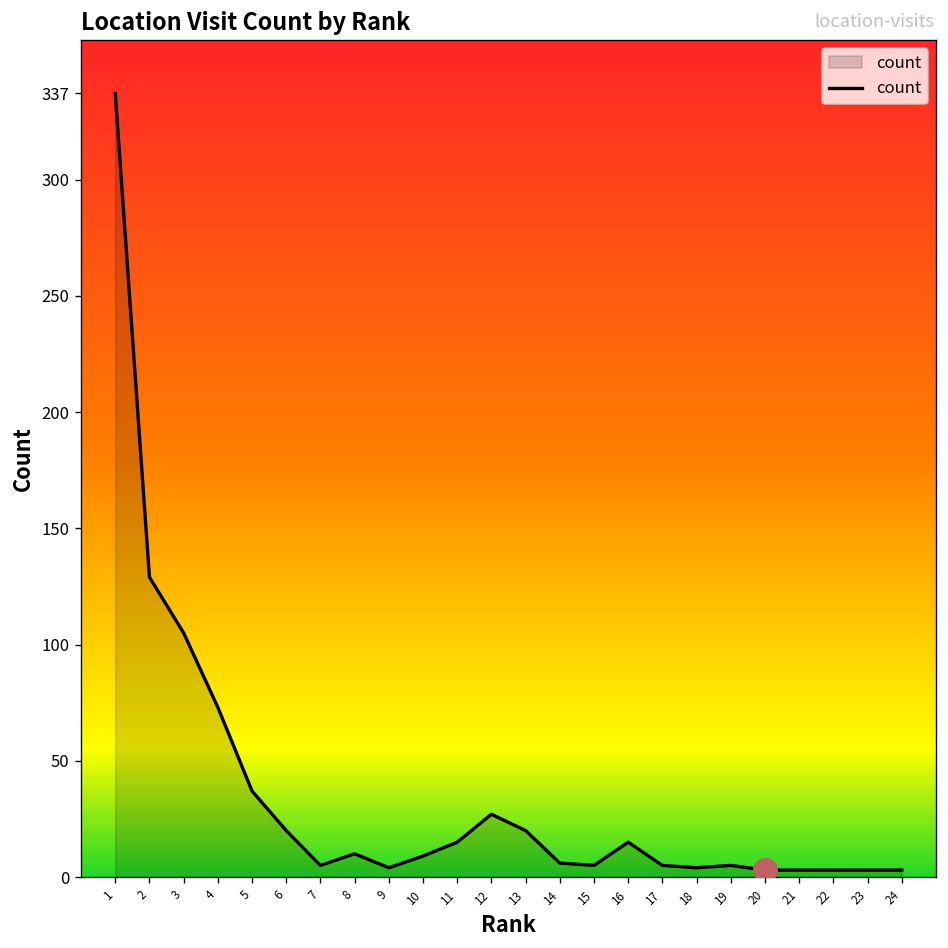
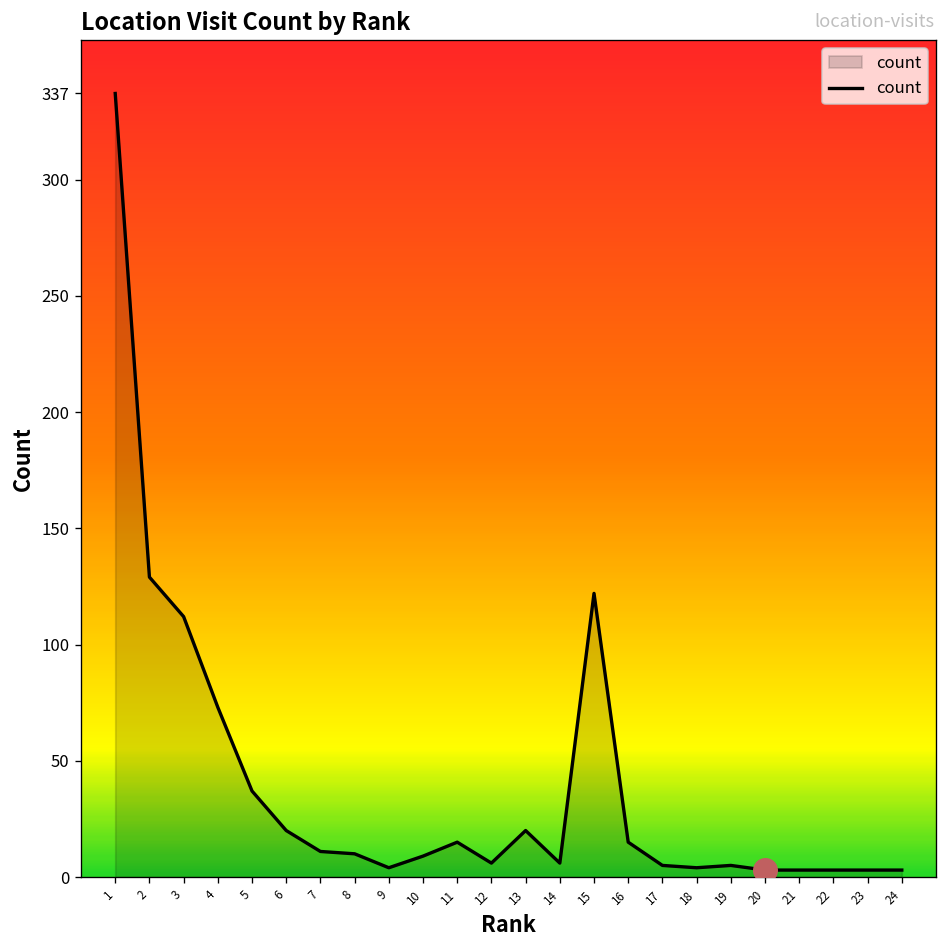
count, 3: 105 -> 112
count, 7: 5 -> 11
count, 12: 27 -> 6
count, 15: 5 -> 122
